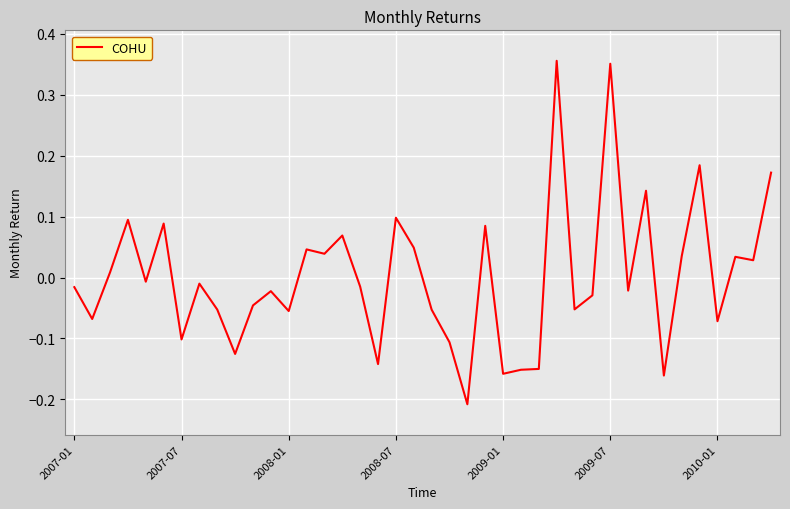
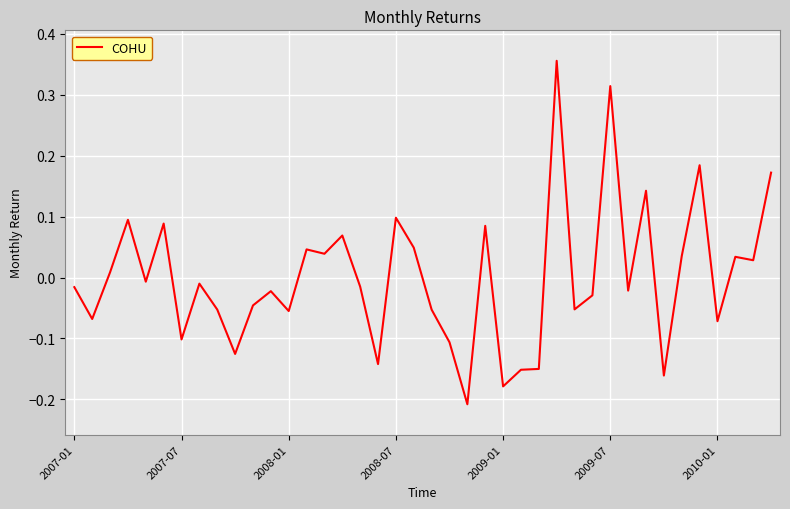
2009-01: -0.16 -> -0.18
2009-07: 0.35 -> 0.31
